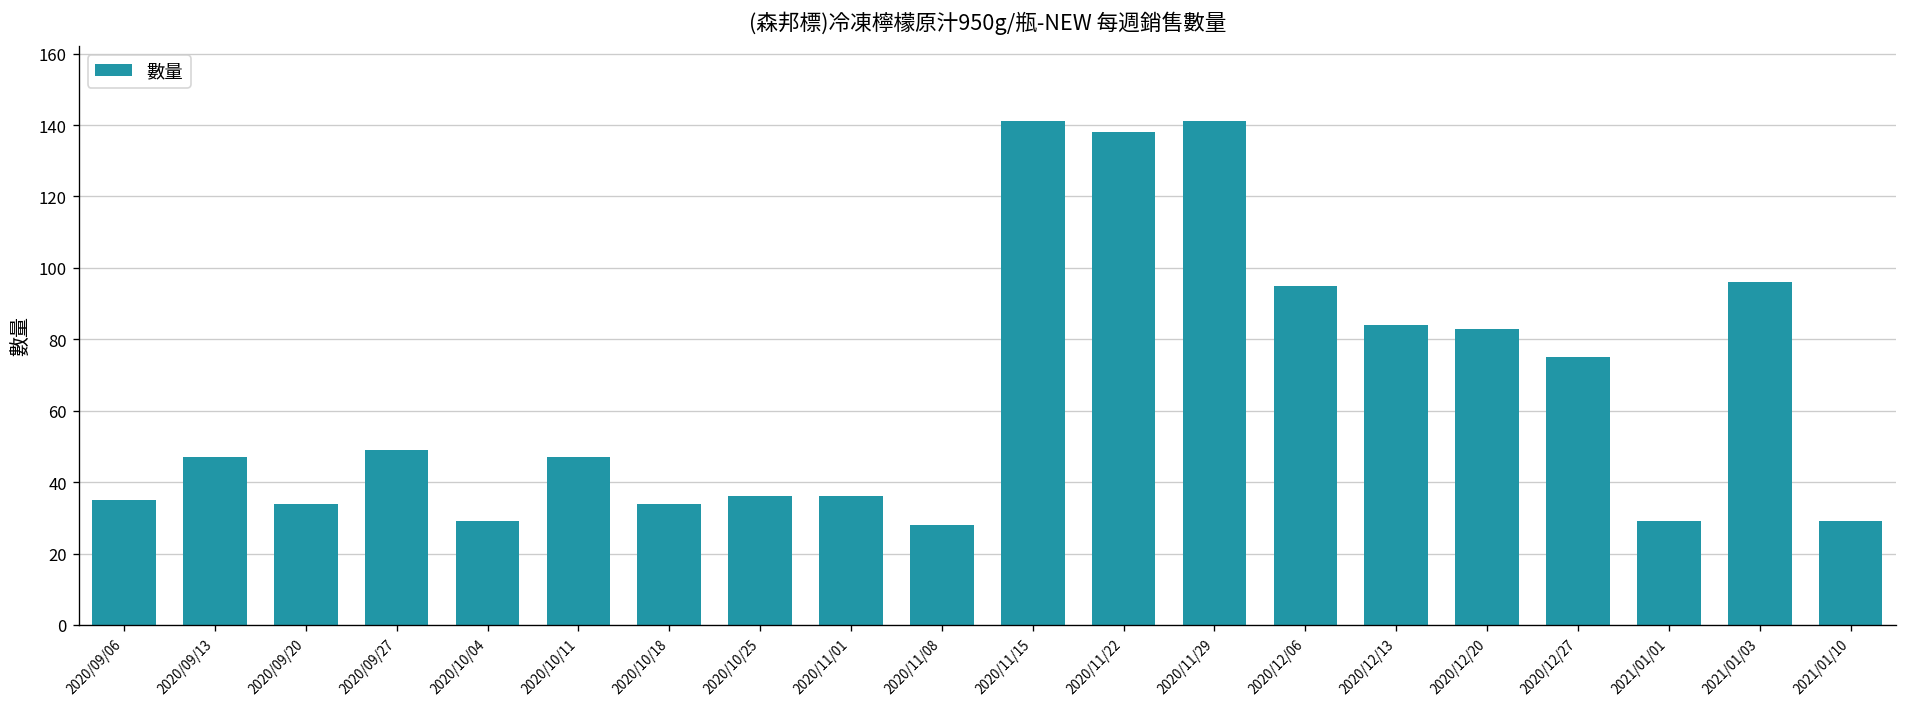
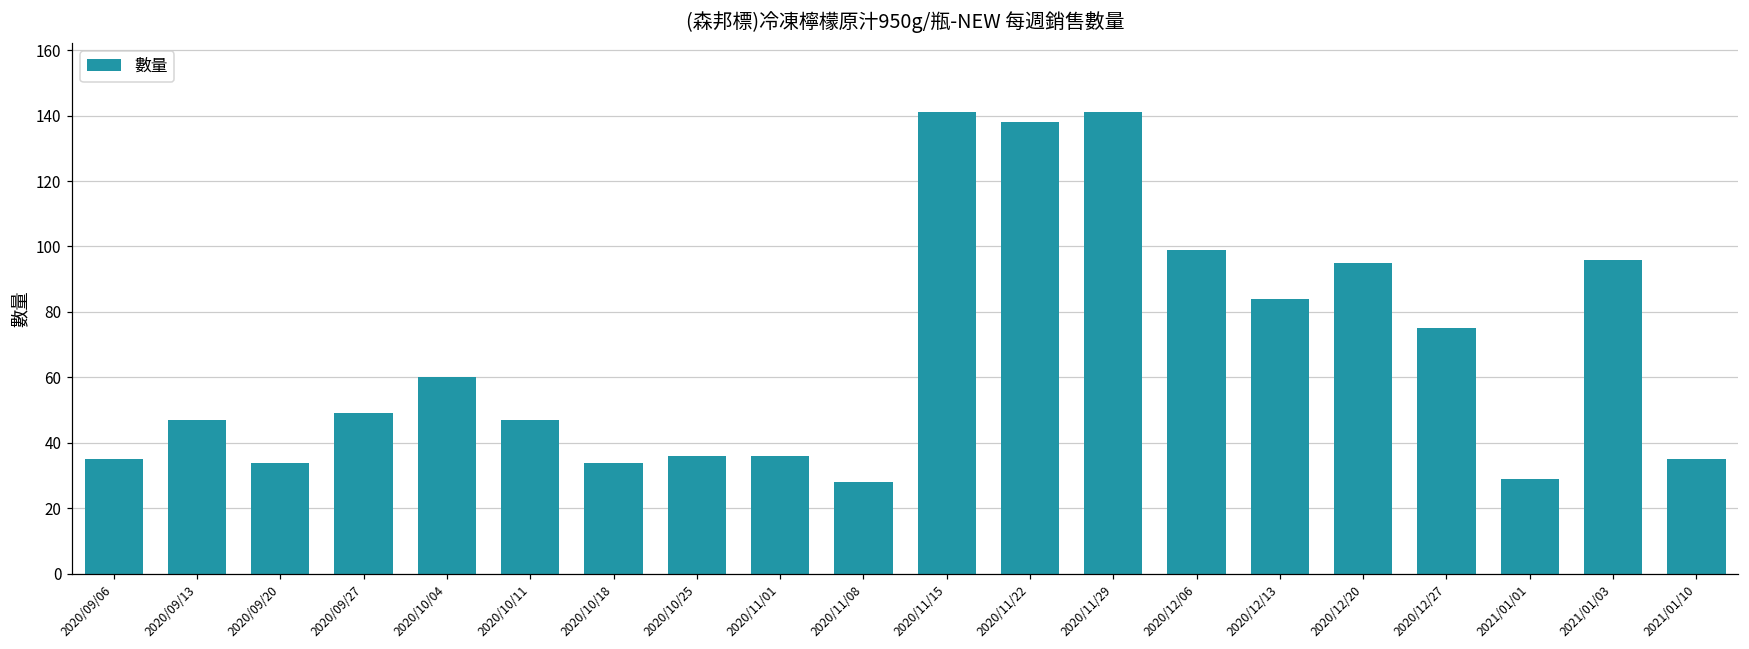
2020/10/04: 29 -> 60
2020/12/06: 95 -> 99
2020/12/20: 83 -> 95
2021/01/10: 29 -> 35
